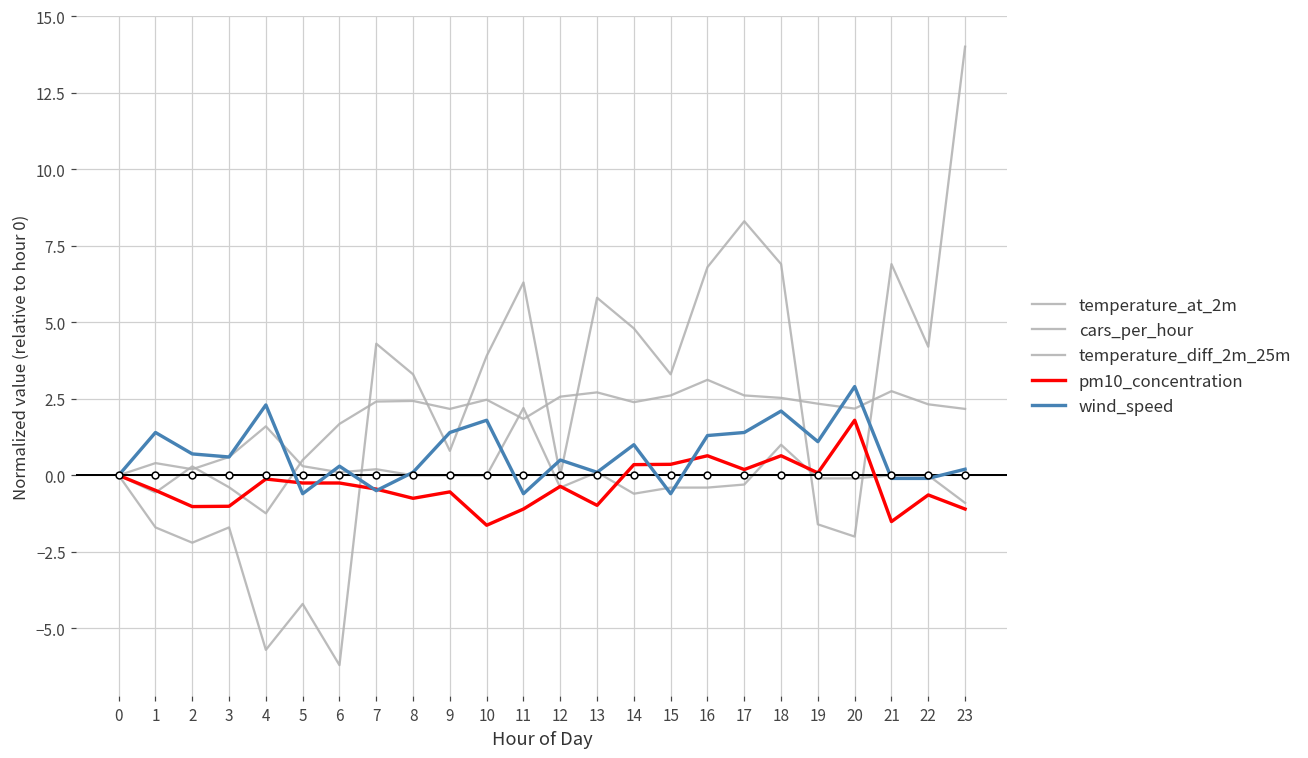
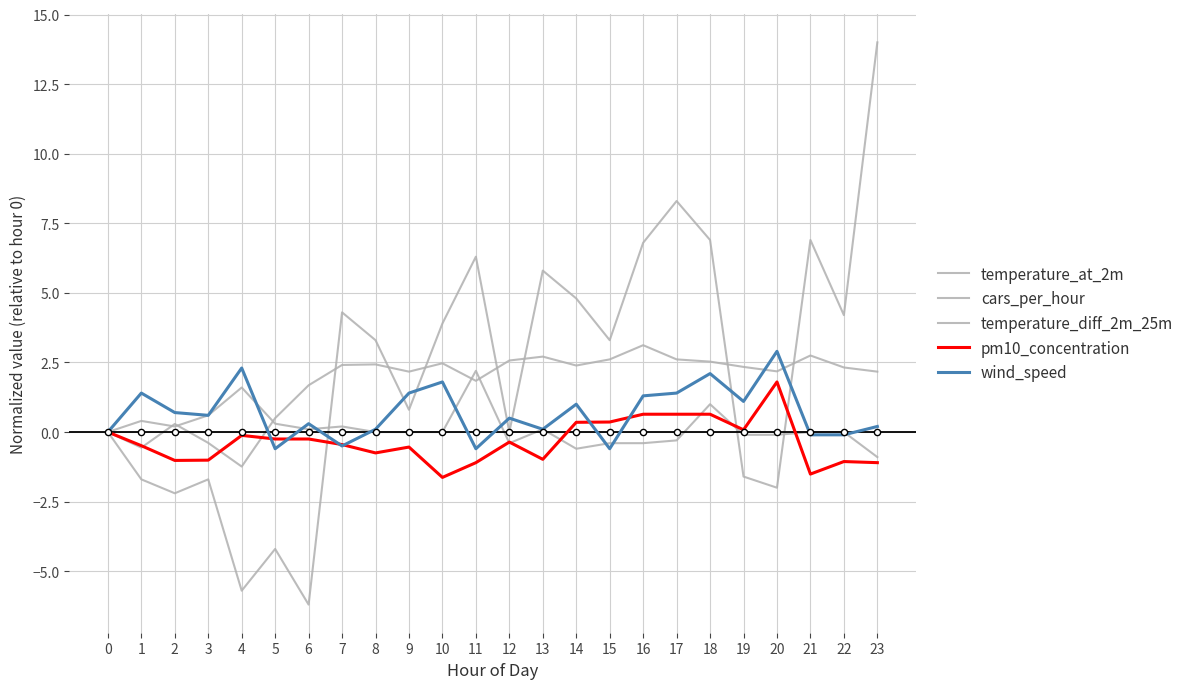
pm10_concentration, 17: 0.2 -> 0.6
pm10_concentration, 22: -0.6 -> -1.1
